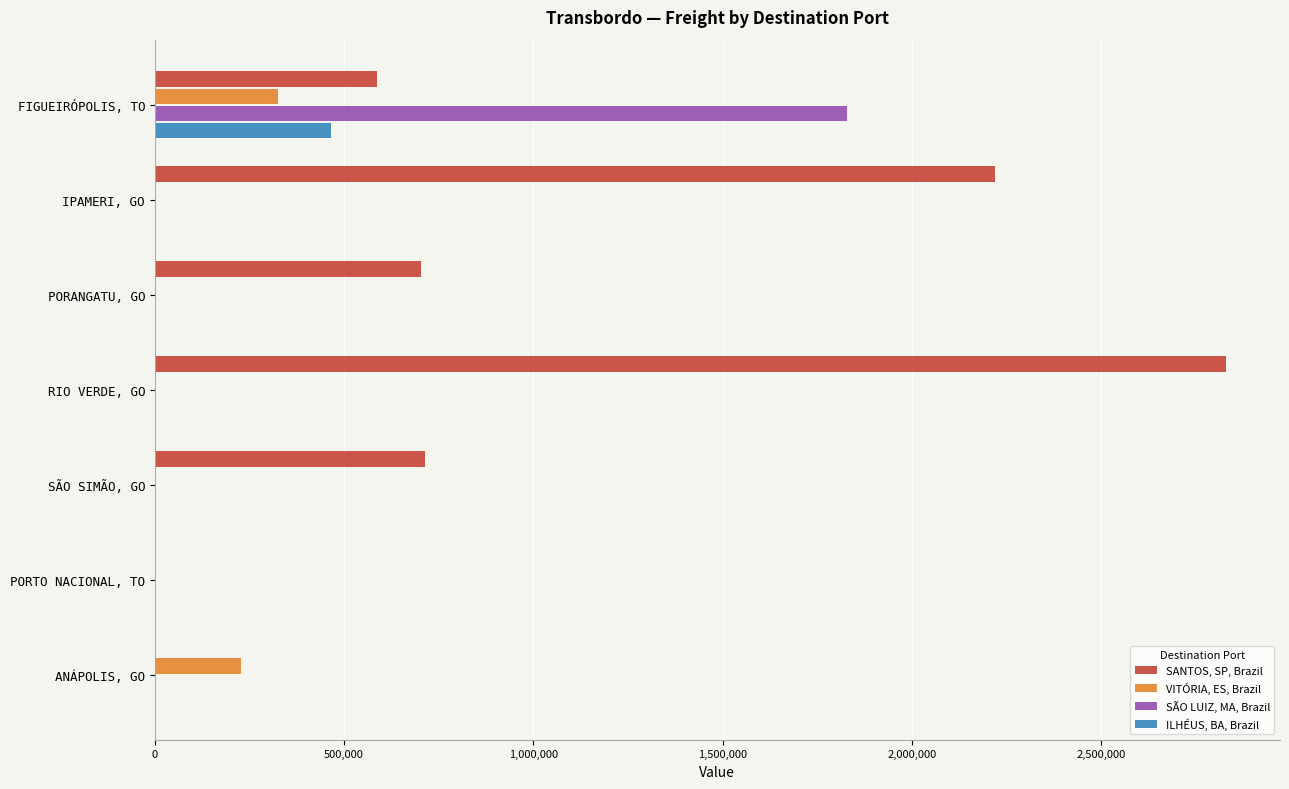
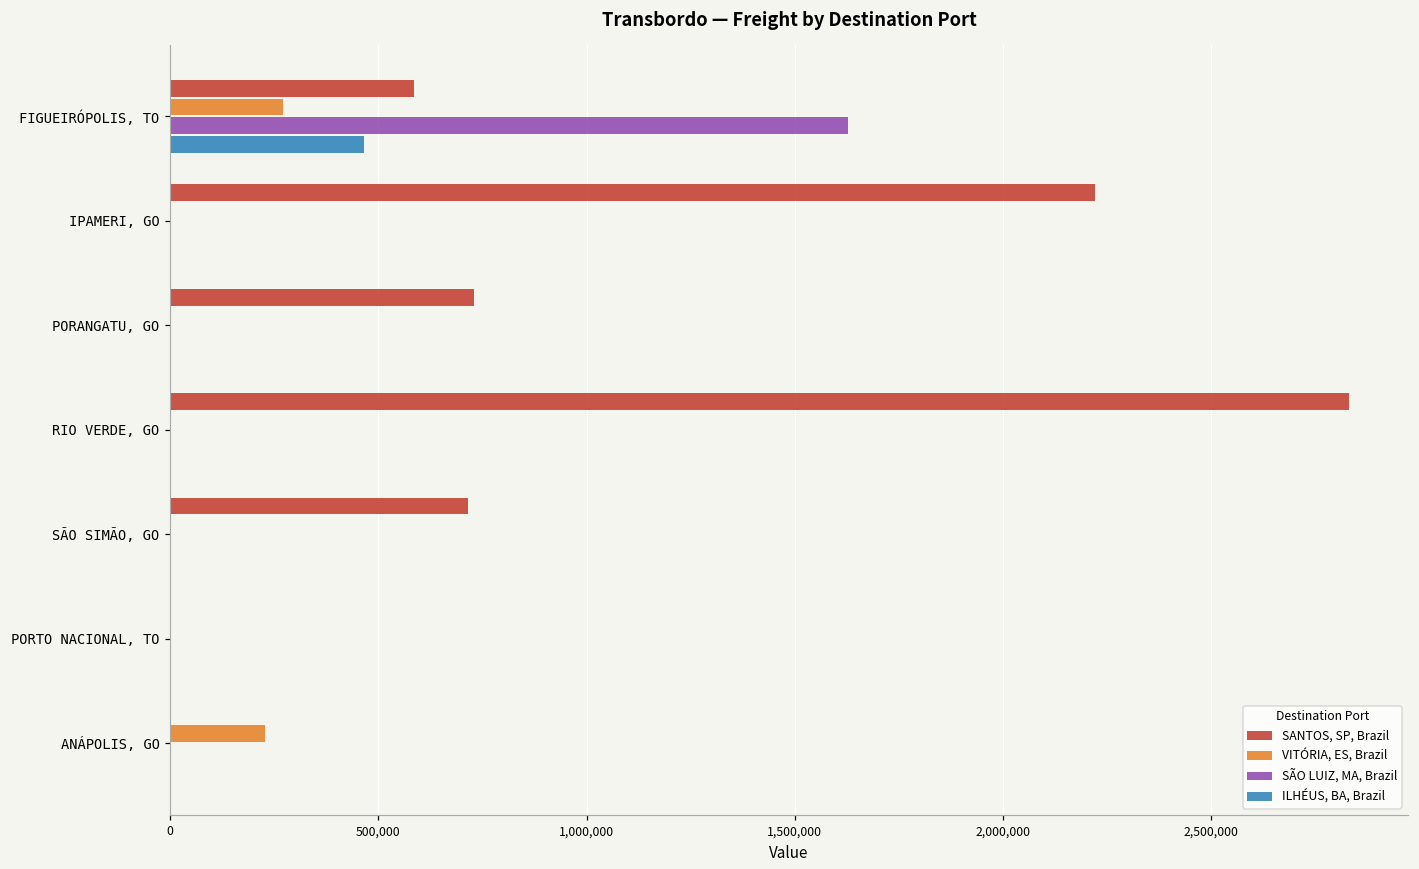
VITÓRIA, ES, Brazil, FIGUEIRÓPOLIS, TO: 330,000 -> 270,000
SÃO LUIZ, MA, Brazil, FIGUEIRÓPOLIS, TO: 1,830,000 -> 1,630,000
SANTOS, SP, Brazil, PORANGATU, GO: 700,000 -> 730,000
